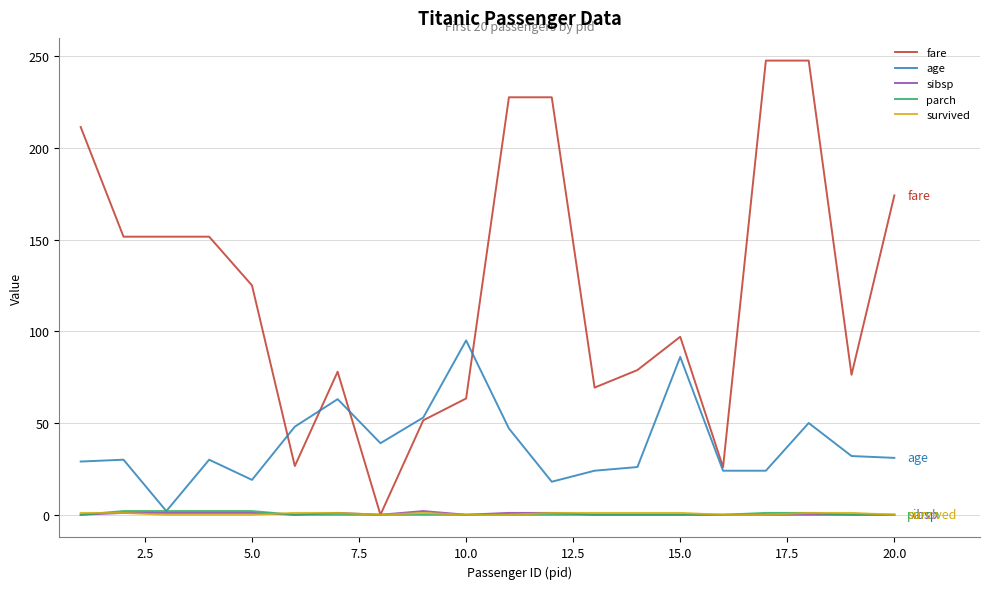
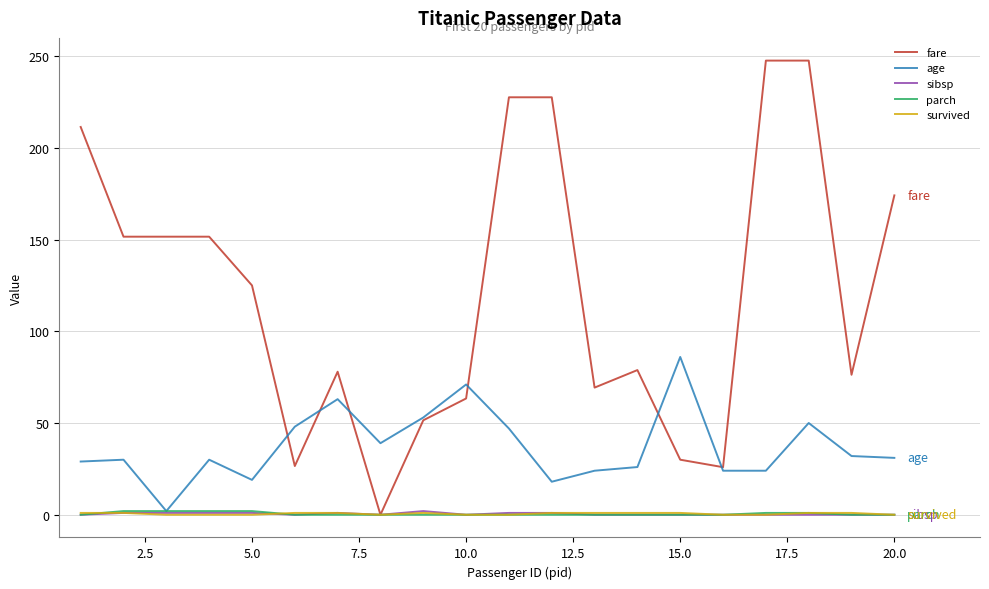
age, 10.0: 95 -> 71
fare, 15.0: 97 -> 30
